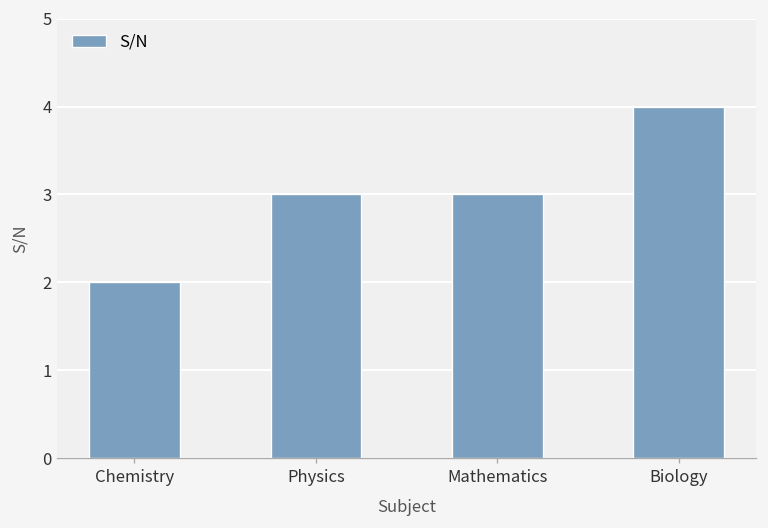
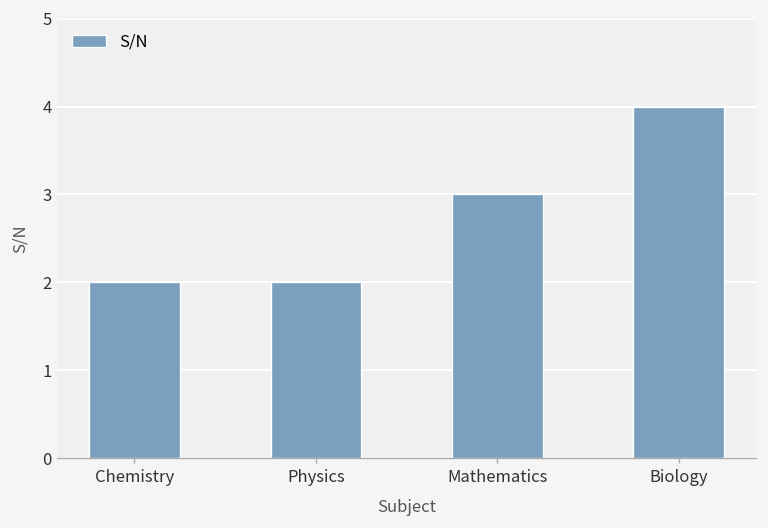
Physics: 3 -> 2
